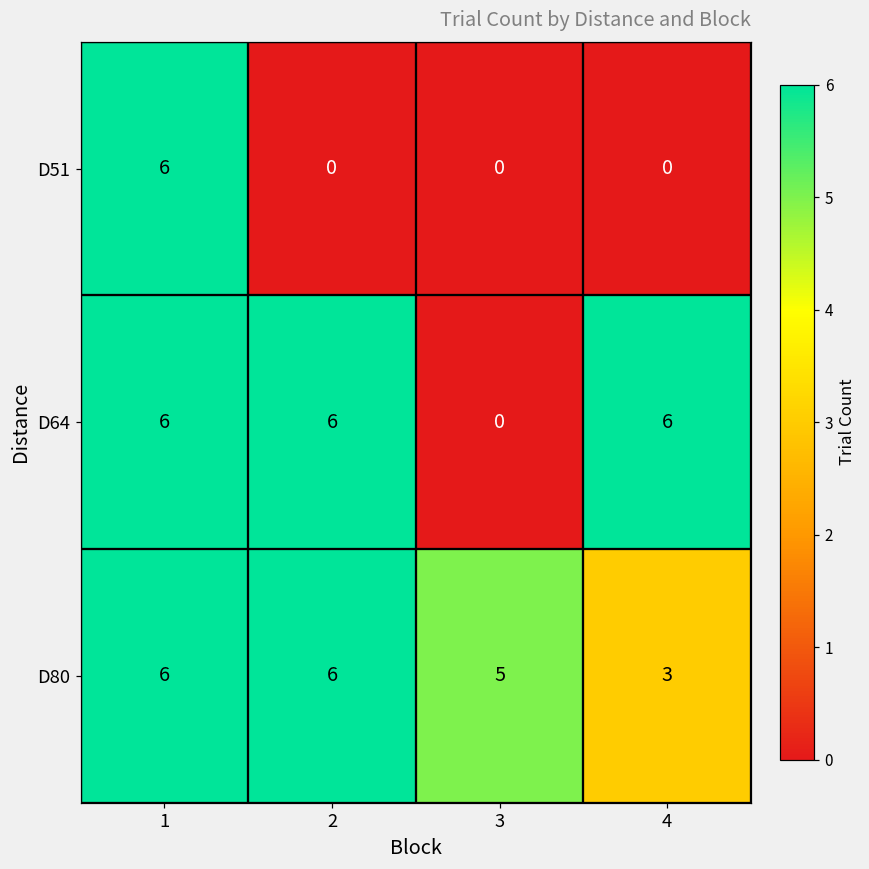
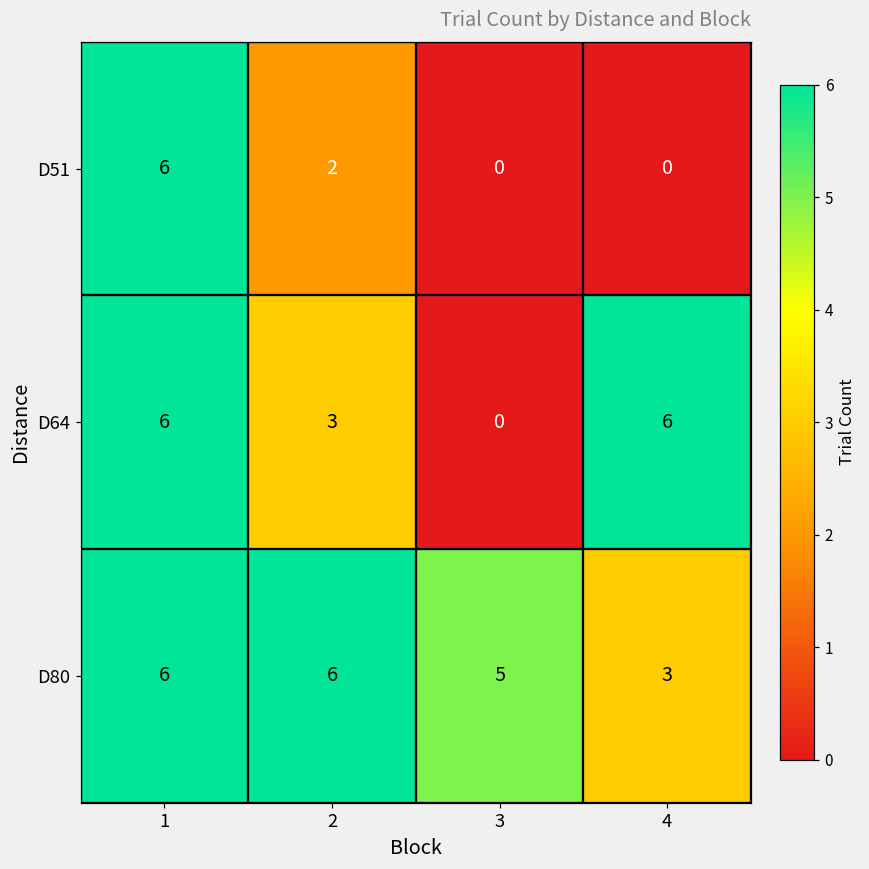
D51, 2: 0 -> 2
D64, 2: 6 -> 3
